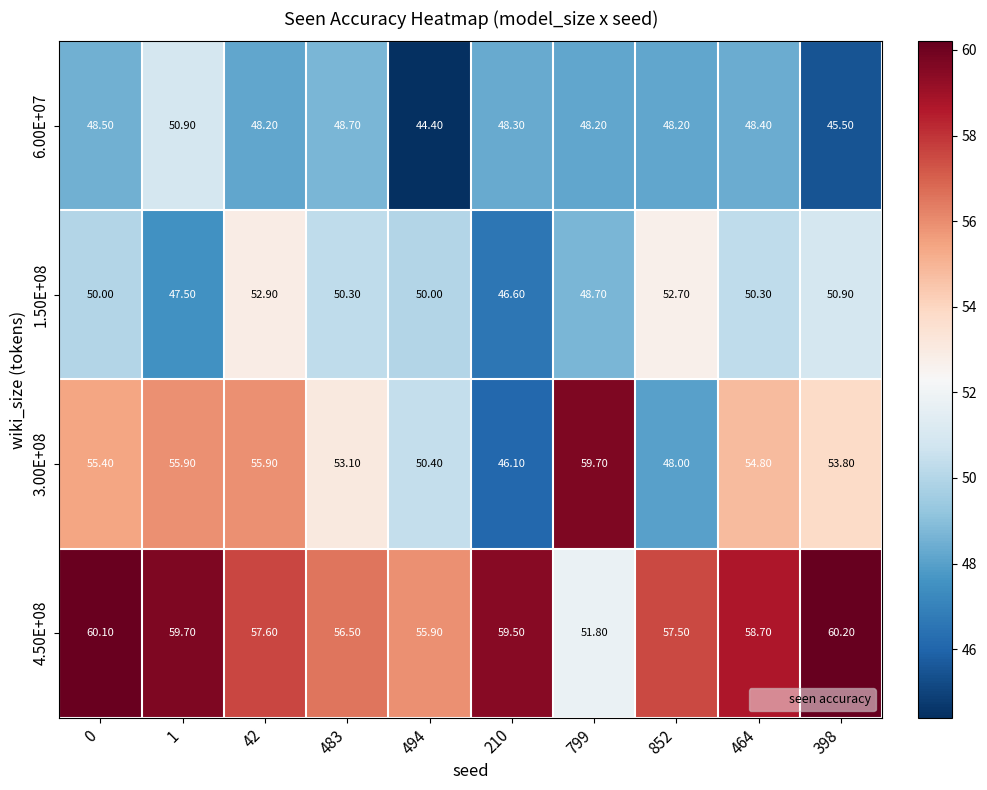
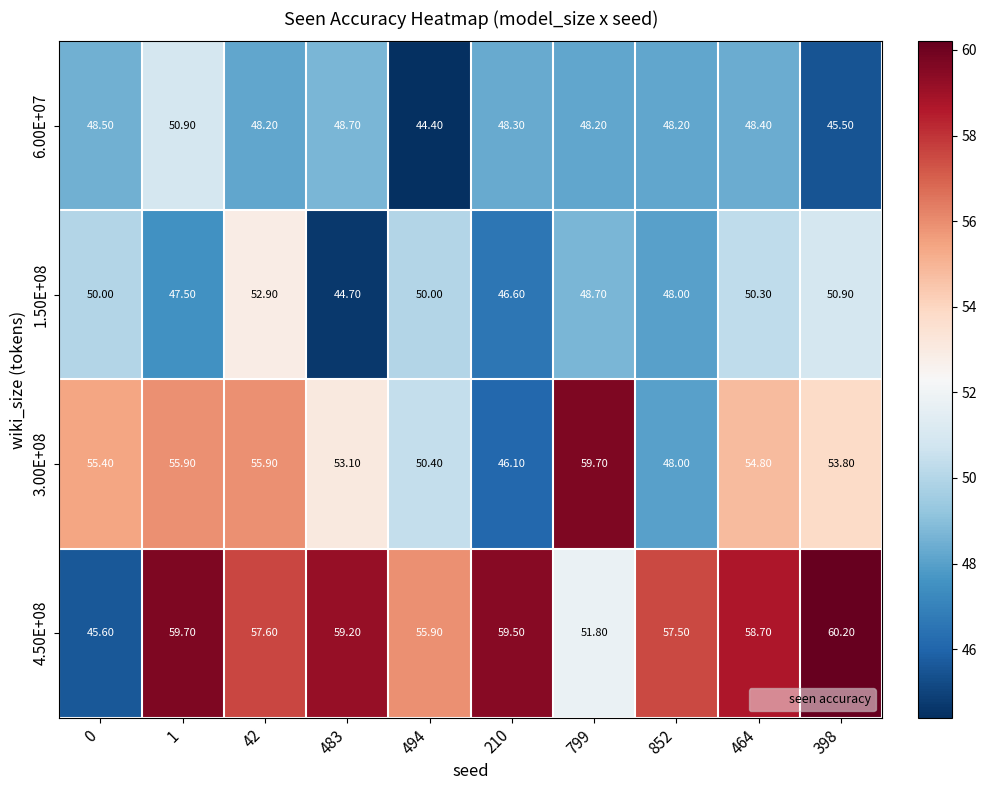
1.50E+08, 483: 50.30 -> 44.70
1.50E+08, 852: 52.70 -> 48.00
4.50E+08, 0: 60.10 -> 45.60
4.50E+08, 483: 56.50 -> 59.20
